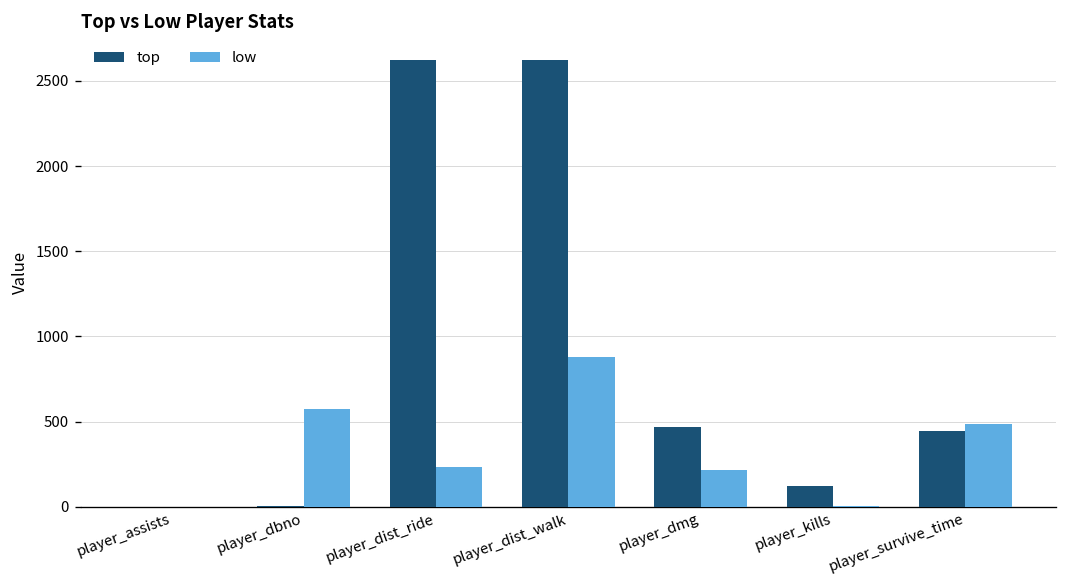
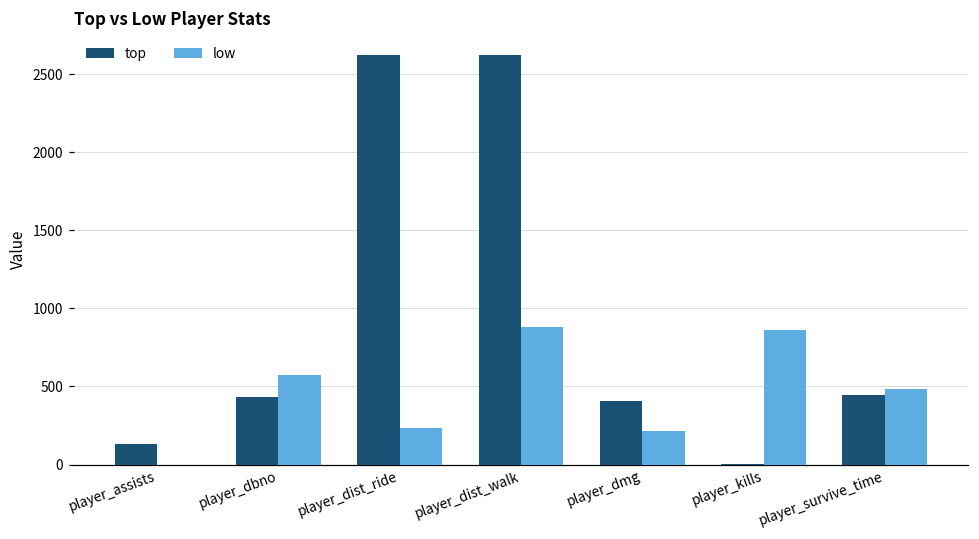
top, player_assists: 0 -> 130
top, player_dbno: 0 -> 440
top, player_dmg: 470 -> 410
top, player_kills: 120 -> 0
low, player_kills: 0 -> 860
